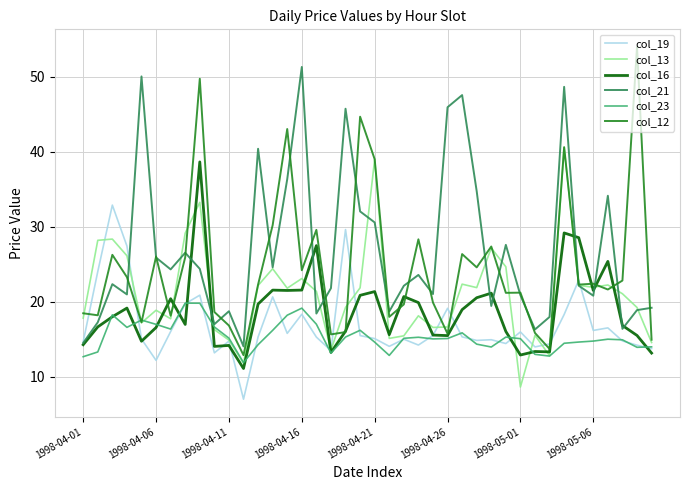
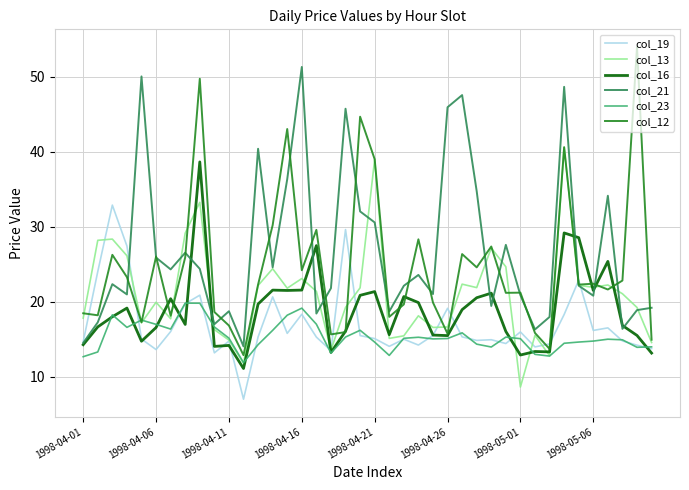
col_19, 1998-04-06: 12 -> 14
col_13, 1998-04-06: 19 -> 20
